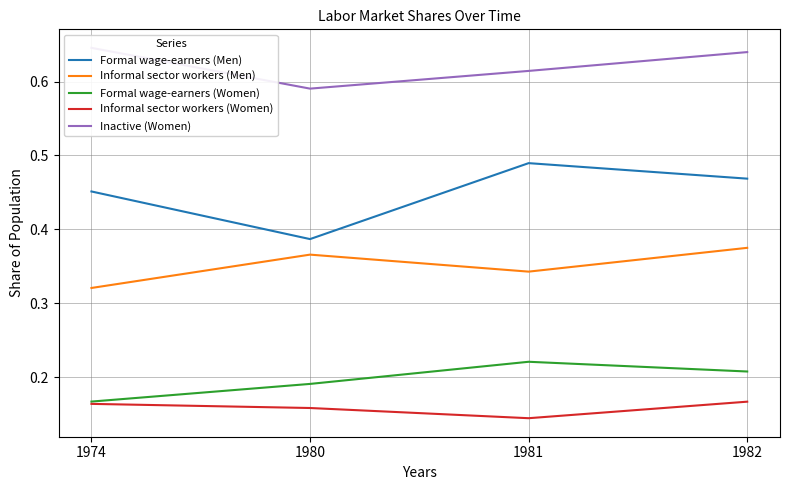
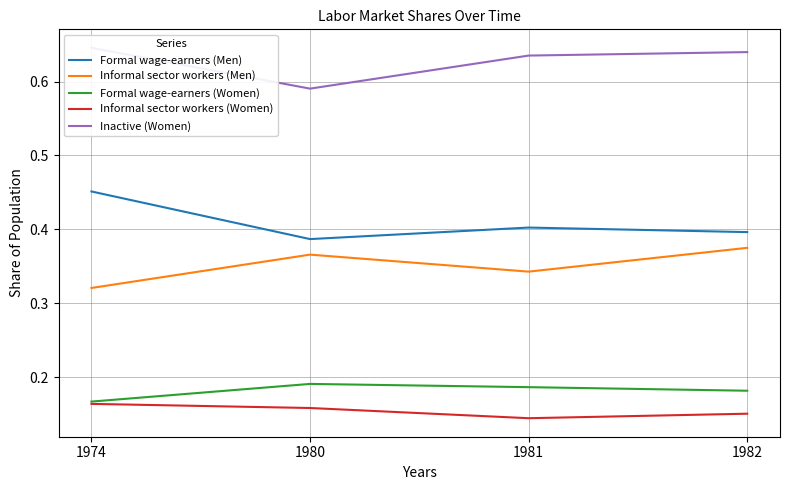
Formal wage-earners (Men), 1981: 0.49 -> 0.40
Formal wage-earners (Women), 1981: 0.22 -> 0.19
Inactive (Women), 1981: 0.61 -> 0.64
Formal wage-earners (Men), 1982: 0.47 -> 0.40
Formal wage-earners (Women), 1982: 0.21 -> 0.18
Informal sector workers (Women), 1982: 0.17 -> 0.15
